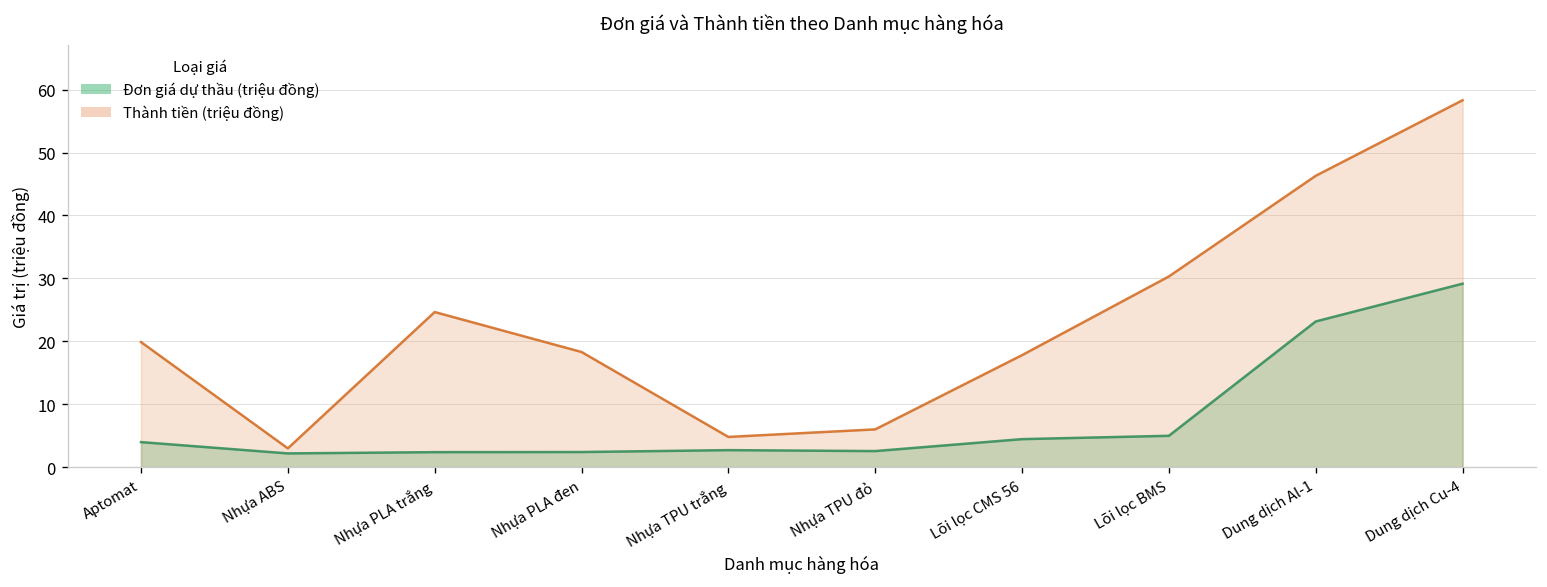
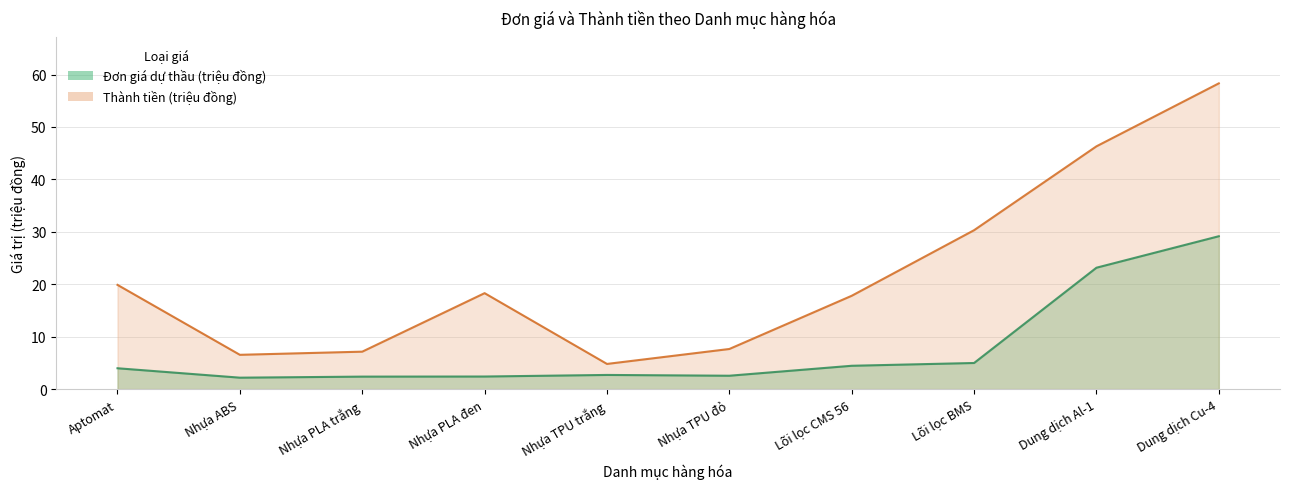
Thành tiền (triệu đồng), Nhựa ABS: 3 -> 7
Thành tiền (triệu đồng), Nhựa PLA trắng: 25 -> 7
Thành tiền (triệu đồng), Nhựa TPU đỏ: 6 -> 8
